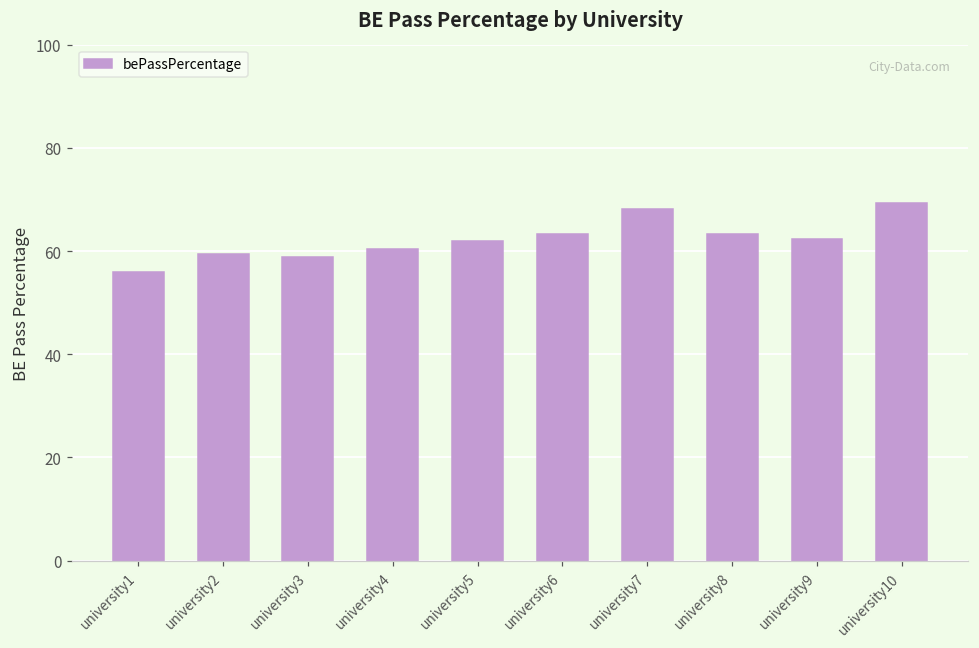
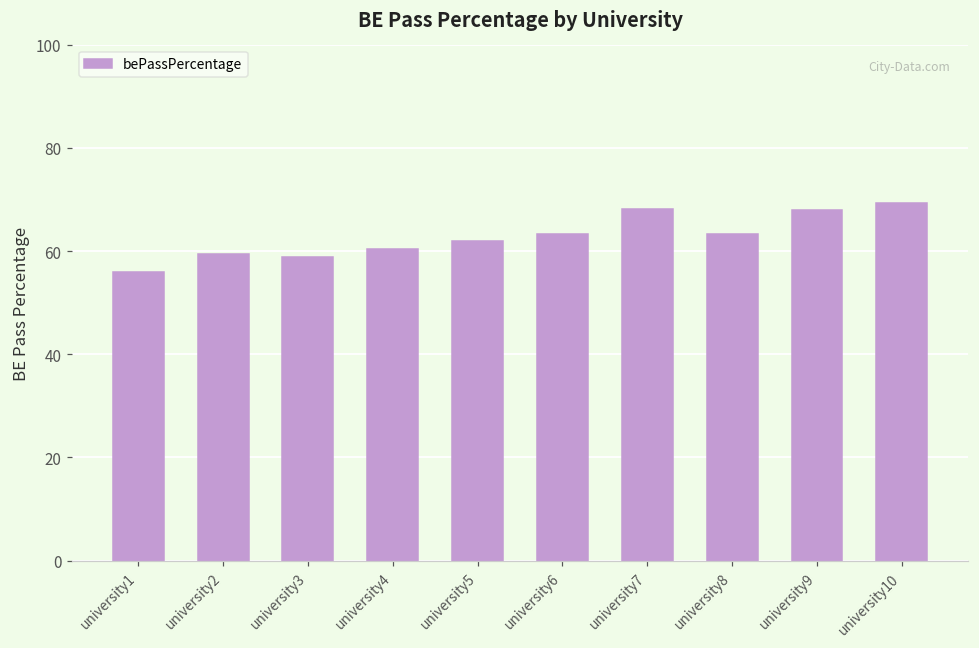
university9: 62 -> 68
